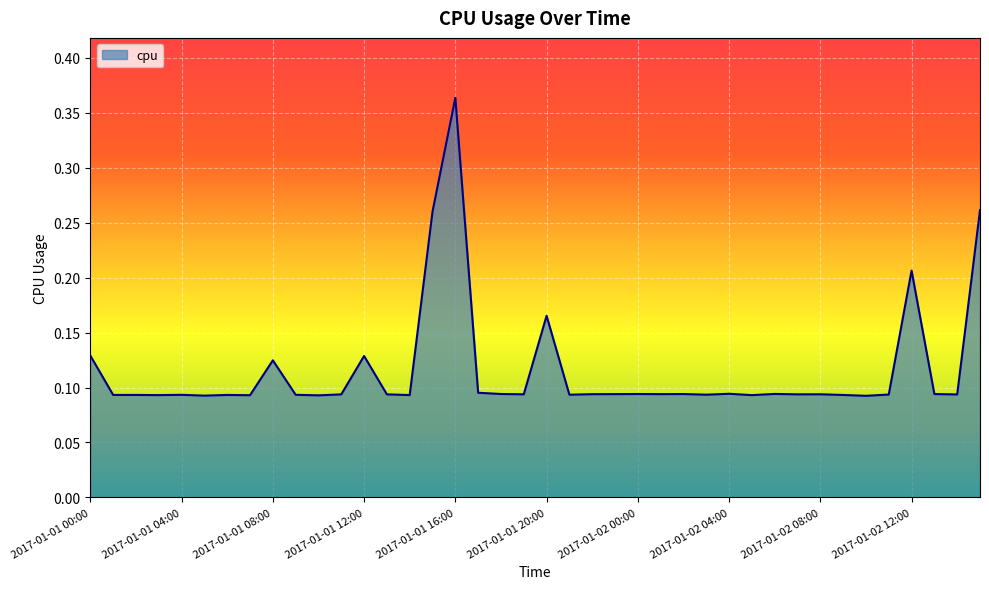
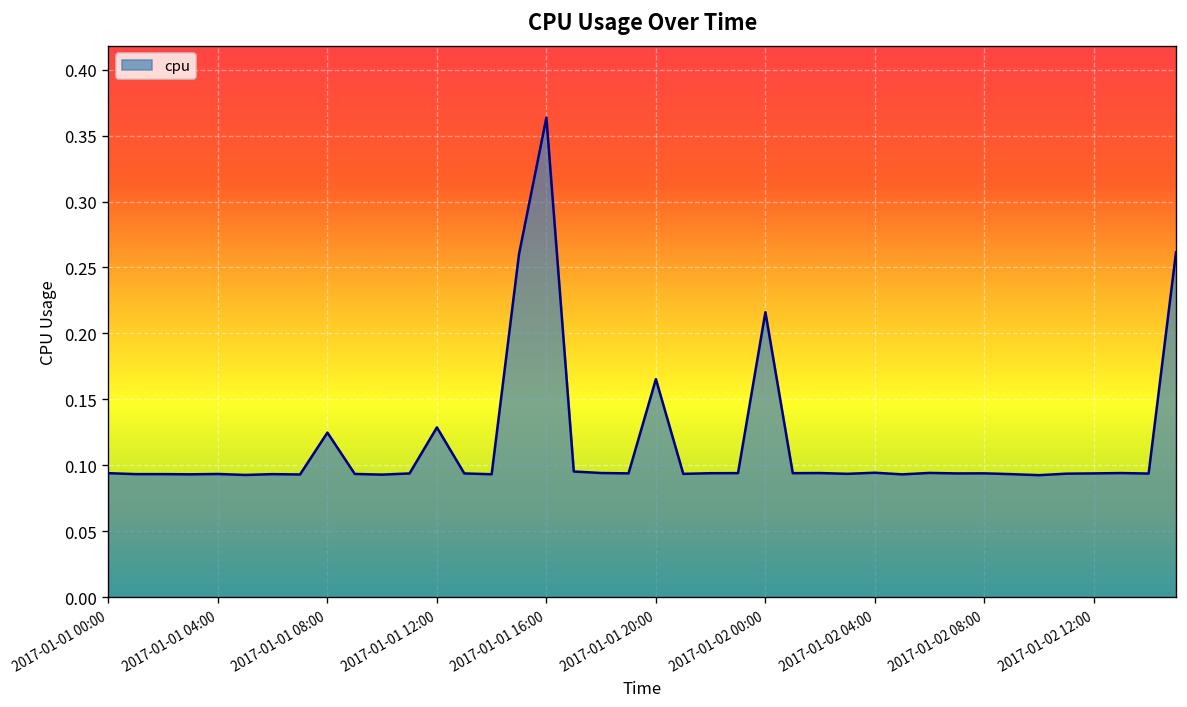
2017-01-01 00:00: 0.129 -> 0.094
2017-01-02 00:00: 0.094 -> 0.216
2017-01-02 12:00: 0.206 -> 0.094
